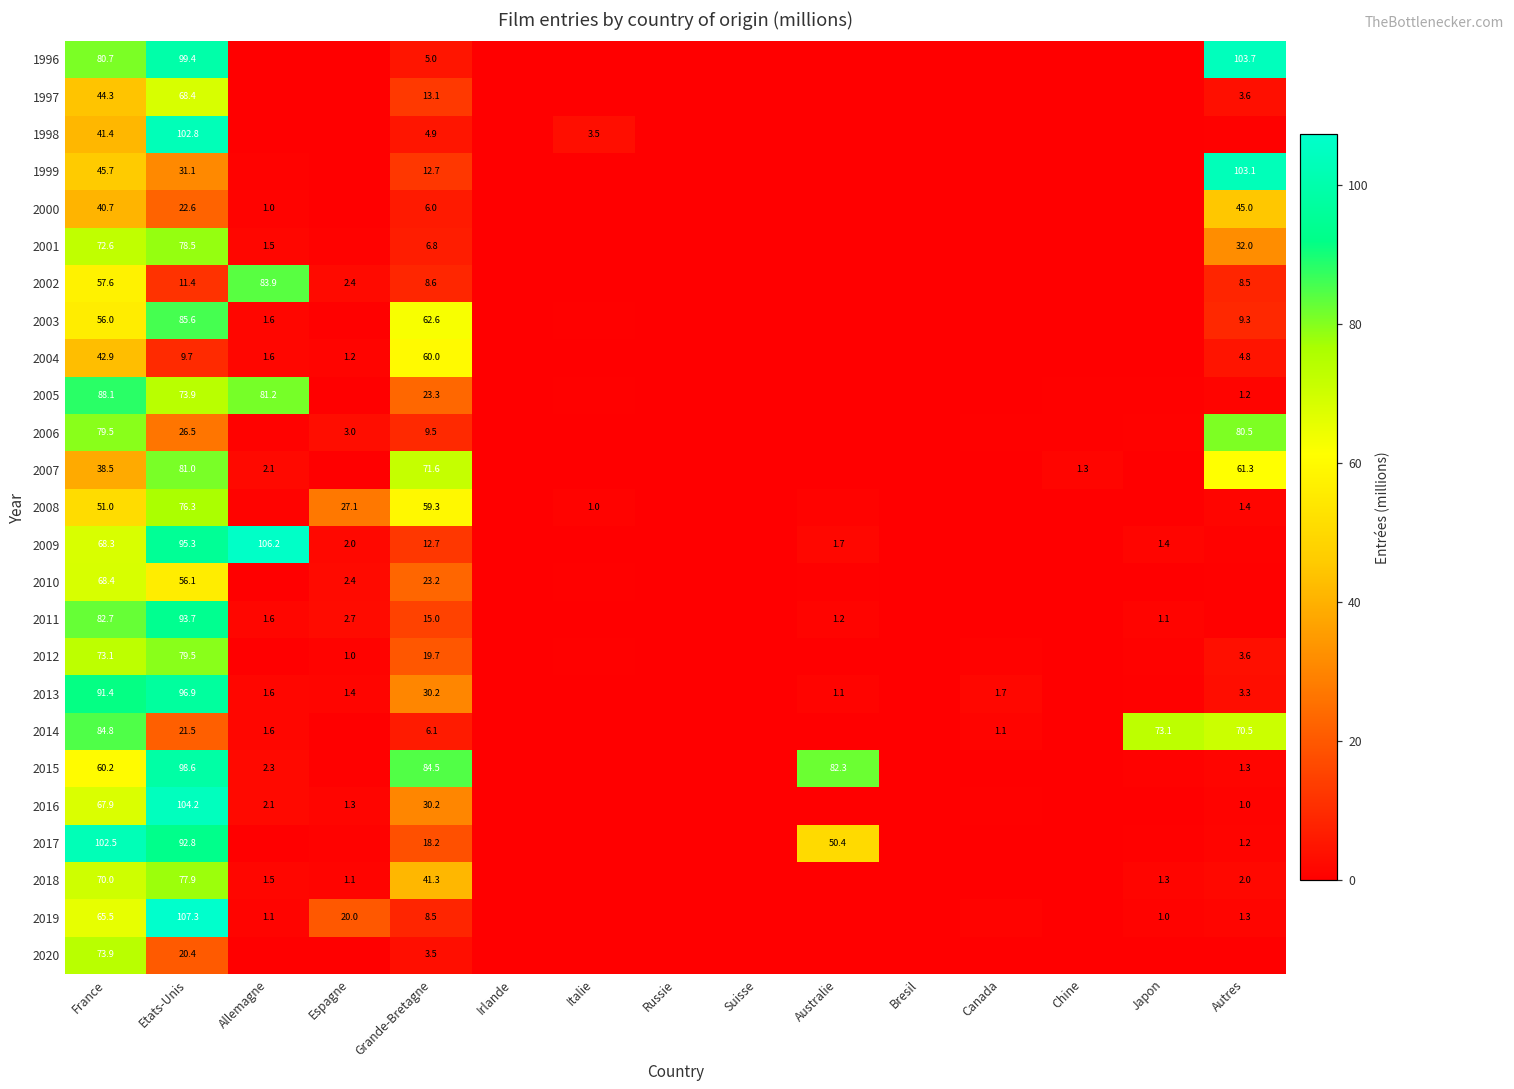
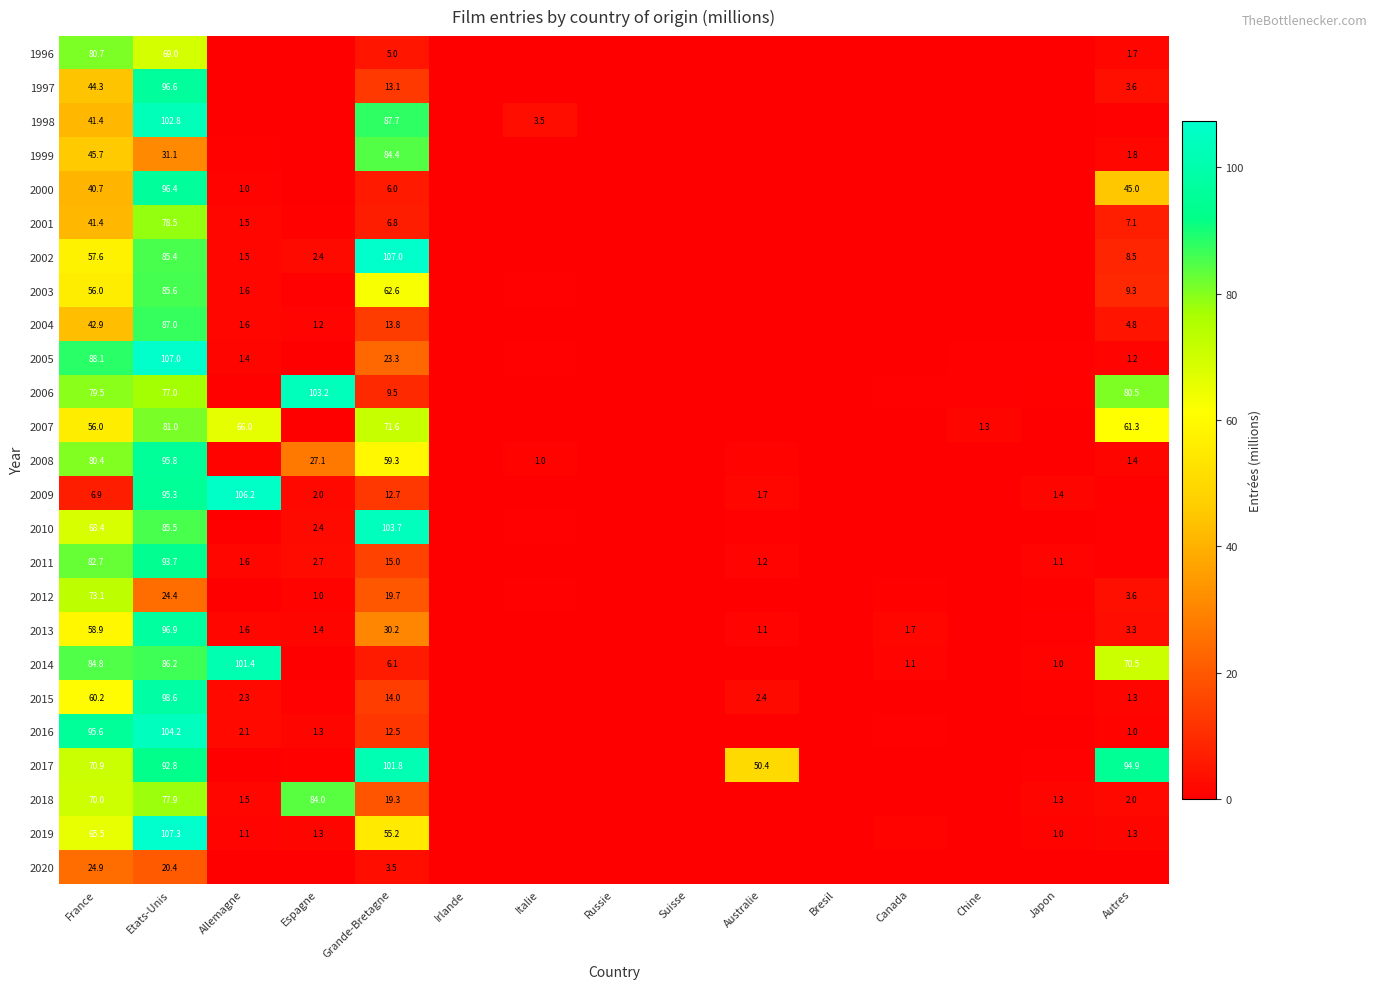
1996, Etats-Unis: 99.4 -> 69.0
1996, Autres: 103.7 -> 1.7
1997, Etats-Unis: 68.4 -> 96.6
1998, Grande-Bretagne: 4.9 -> 87.7
1999, Grande-Bretagne: 12.7 -> 84.4
1999, Autres: 103.1 -> 1.8
2000, Etats-Unis: 22.6 -> 96.4
2001, France: 72.6 -> 41.4
2001, Autres: 32.0 -> 7.1
2002, Etats-Unis: 11.4 -> 85.4
2002, Allemagne: 83.9 -> 1.5
2002, Grande-Bretagne: 8.6 -> 107.0
2004, Etats-Unis: 9.7 -> 87.0
2004, Grande-Bretagne: 60.0 -> 13.8
2005, Etats-Unis: 73.9 -> 107.0
2005, Allemagne: 81.2 -> 1.4
2006, Etats-Unis: 26.5 -> 77.0
2006, Espagne: 3.0 -> 103.2
2007, France: 38.5 -> 56.0
2007, Allemagne: 2.1 -> 66.0
2008, France: 51.0 -> 80.4
2008, Etats-Unis: 76.3 -> 95.8
2009, France: 68.3 -> 6.9
2010, Etats-Unis: 56.1 -> 85.5
2010, Grande-Bretagne: 23.2 -> 103.7
2012, Etats-Unis: 79.5 -> 24.4
2013, France: 91.4 -> 58.9
2014, Etats-Unis: 21.5 -> 86.2
2014, Allemagne: 1.6 -> 101.4
2014, Japon: 73.1 -> 1.0
2015, Grande-Bretagne: 84.5 -> 14.0
2015, Australie: 82.3 -> 2.4
2016, France: 67.9 -> 95.6
2016, Grande-Bretagne: 30.2 -> 12.5
2017, France: 102.5 -> 70.9
2017, Grande-Bretagne: 18.2 -> 101.8
2017, Autres: 1.2 -> 94.9
2018, Espagne: 1.1 -> 84.0
2018, Grande-Bretagne: 41.3 -> 19.3
2019, Espagne: 20.0 -> 1.3
2019, Grande-Bretagne: 8.5 -> 55.2
2020, France: 73.9 -> 24.9
